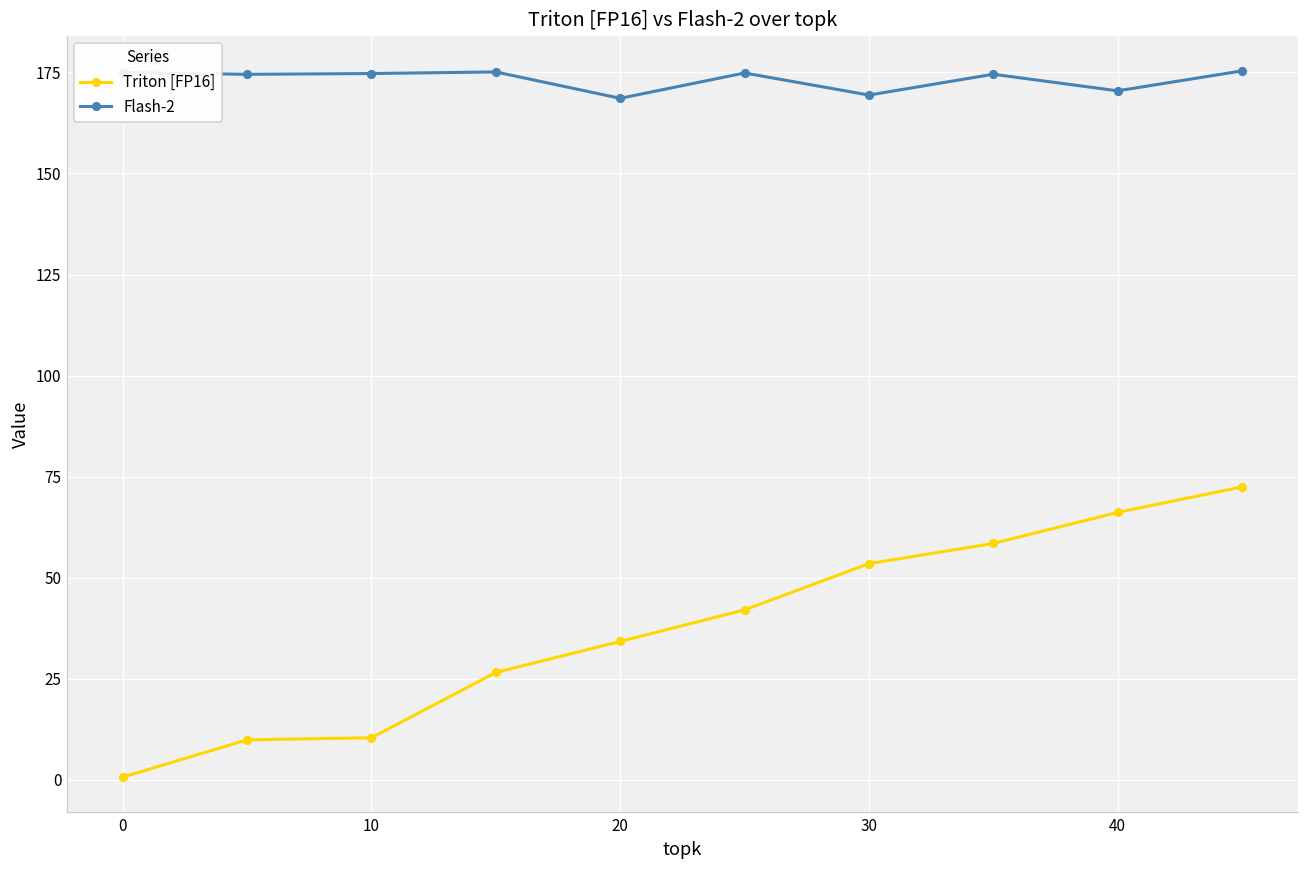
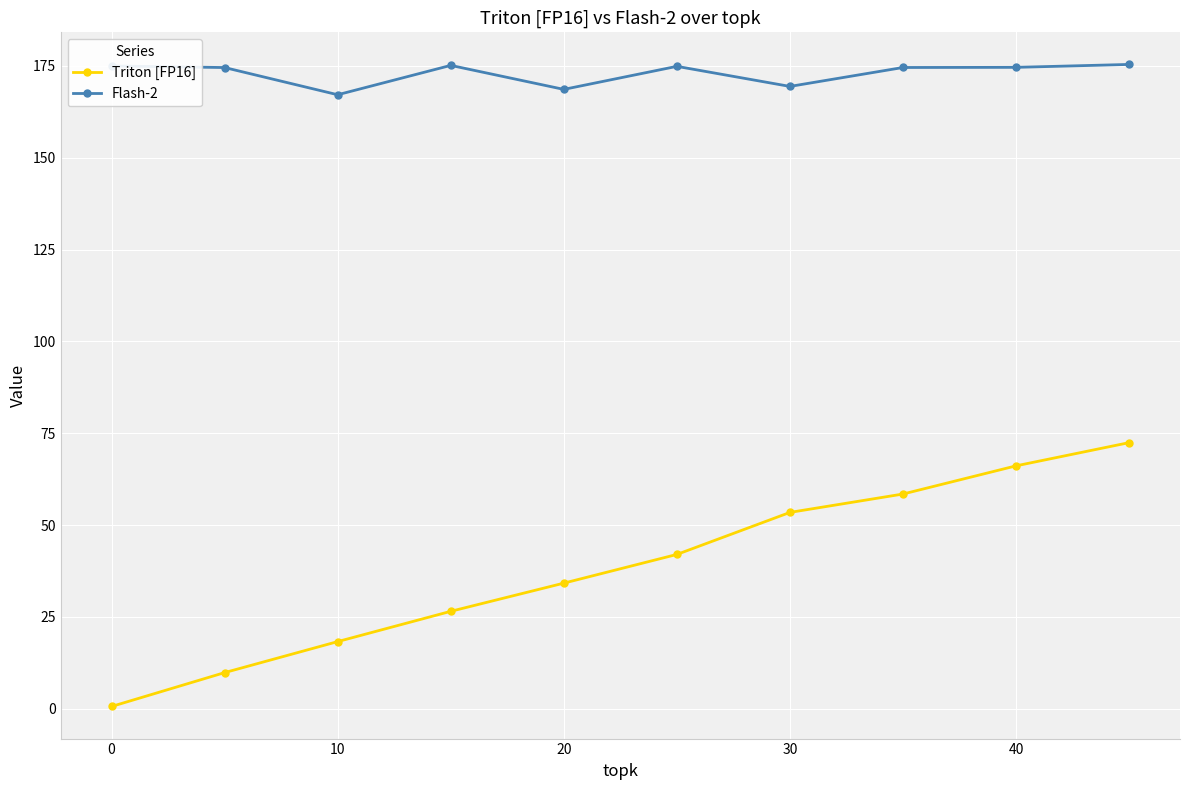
Triton [FP16], 10: 10 -> 18
Flash-2, 10: 175 -> 167
Flash-2, 40: 170 -> 175
